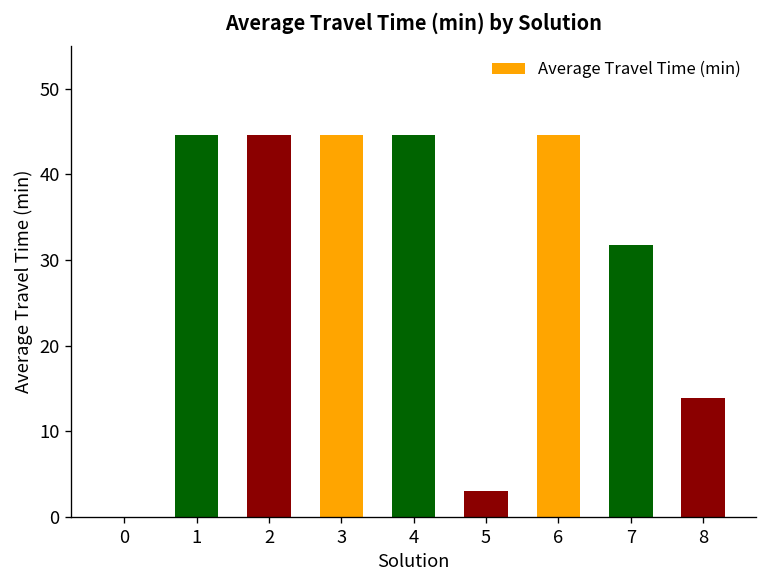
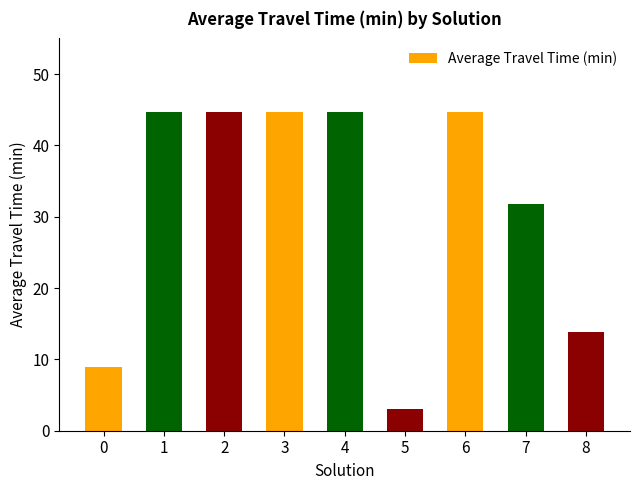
0: 0 -> 9
